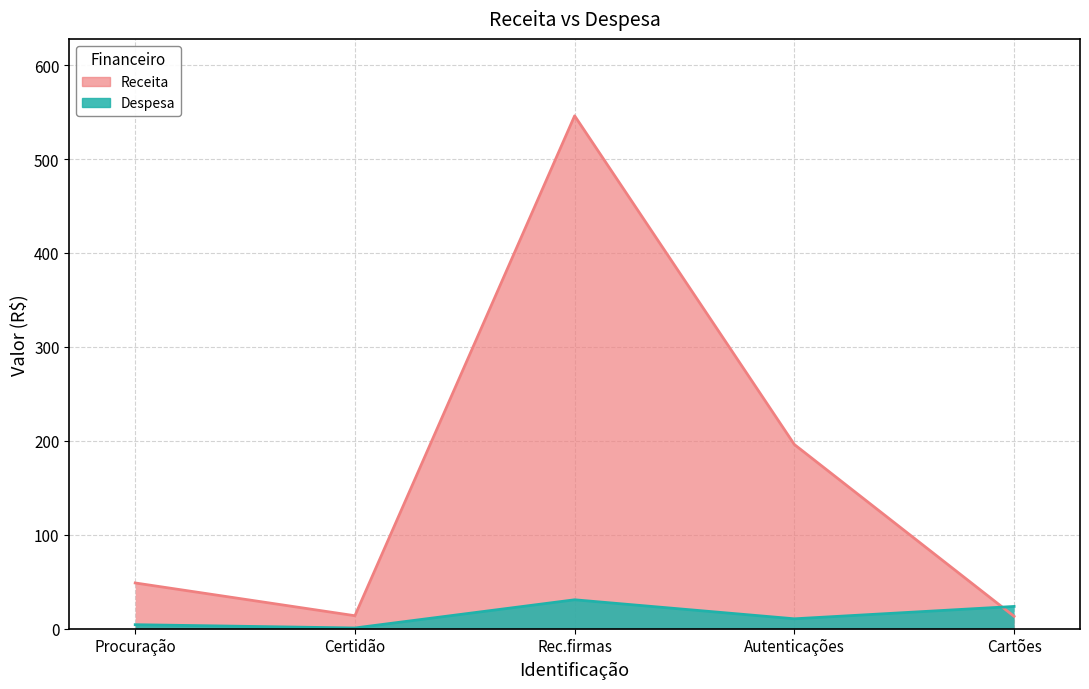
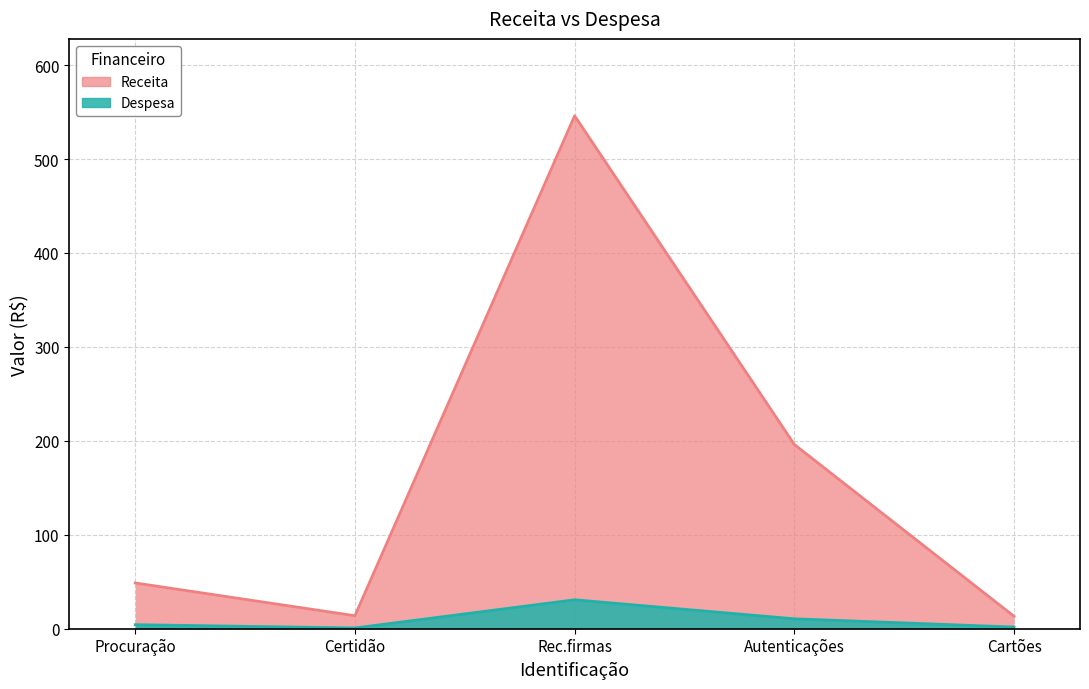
Despesa, Cartões: 20 -> 0
